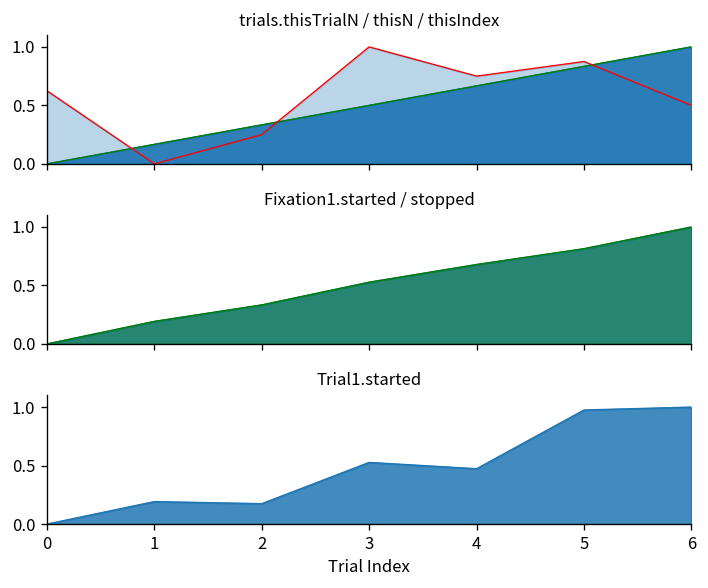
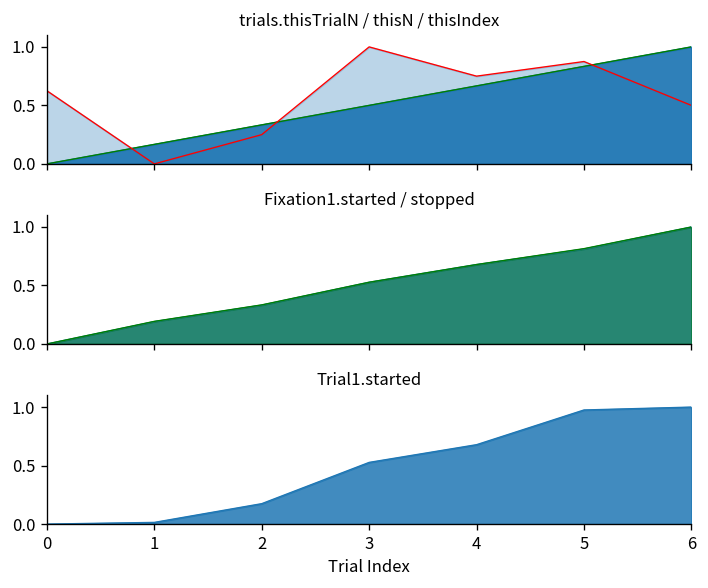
Trial1.started, 1: 0.2 -> 0.0
Trial1.started, 4: 0.5 -> 0.7
